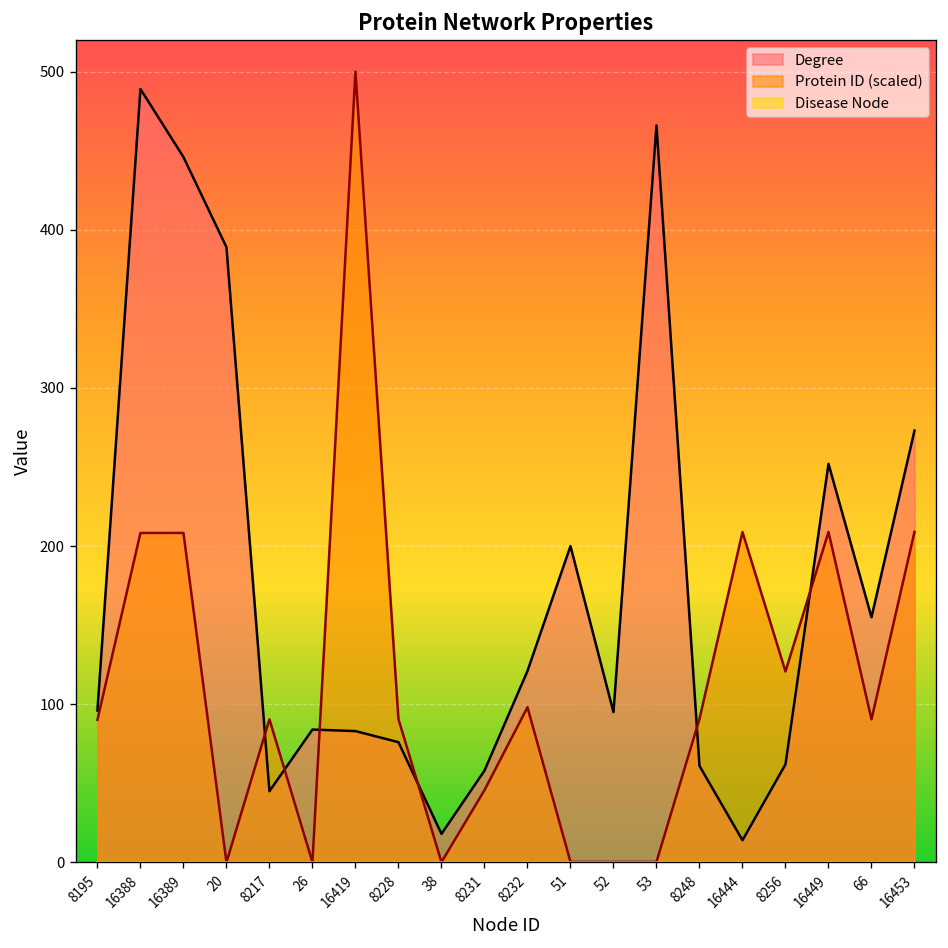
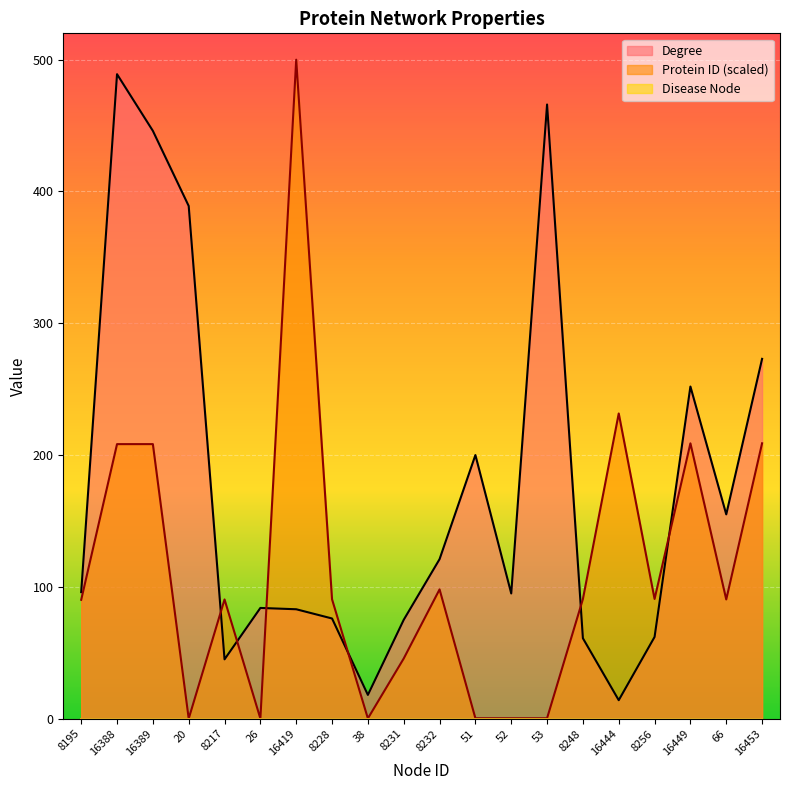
Degree, 8231: 58 -> 75
Protein ID (scaled), 16444: 209 -> 232
Protein ID (scaled), 8256: 121 -> 91
